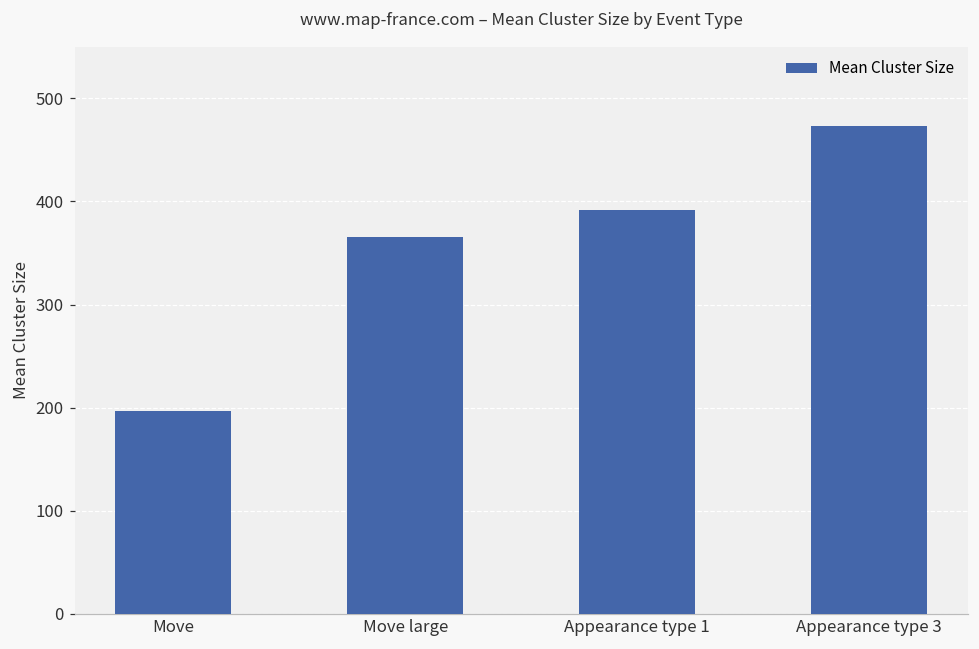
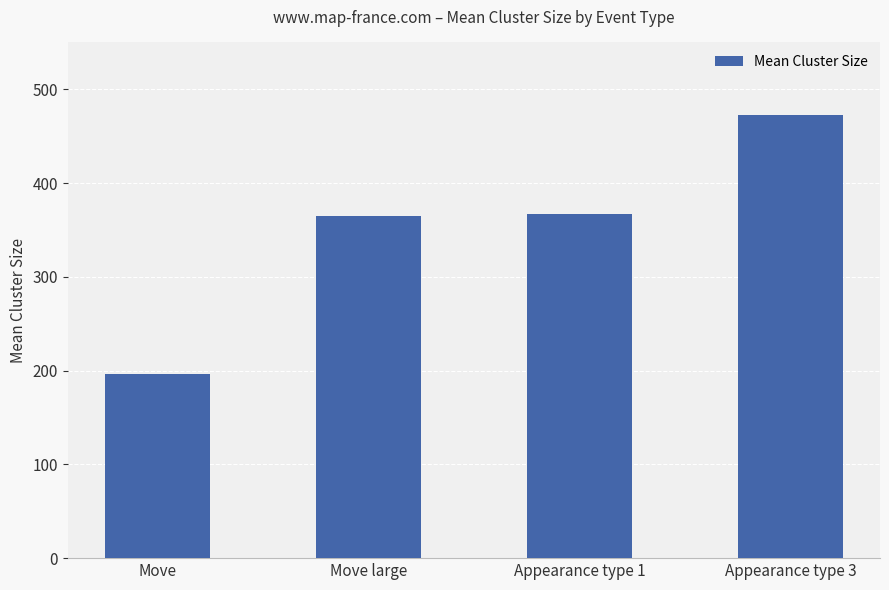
Appearance type 1: 390 -> 370
